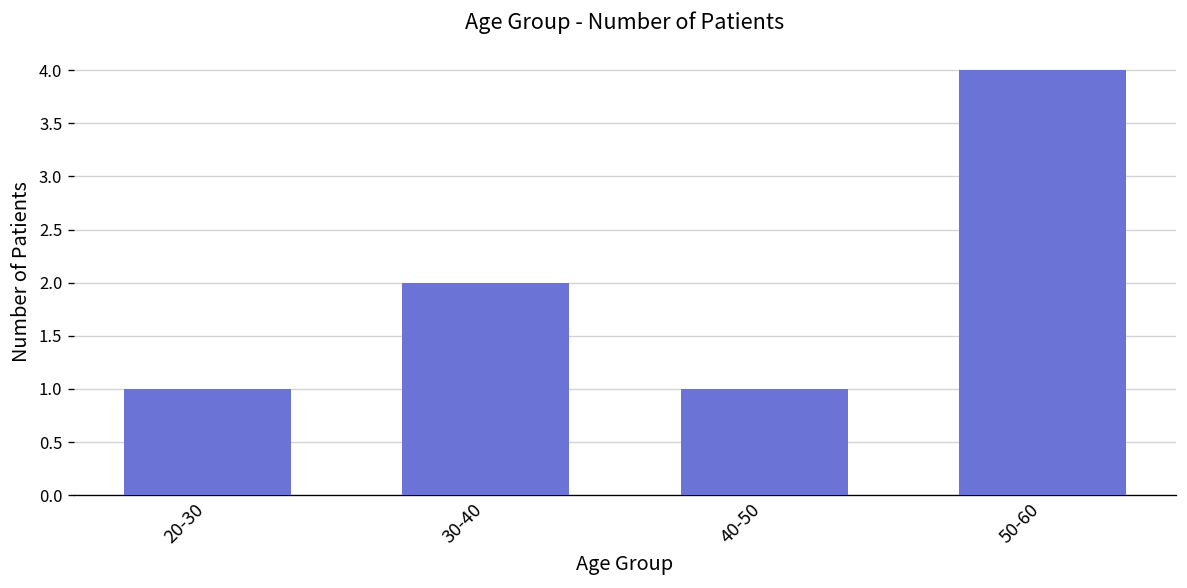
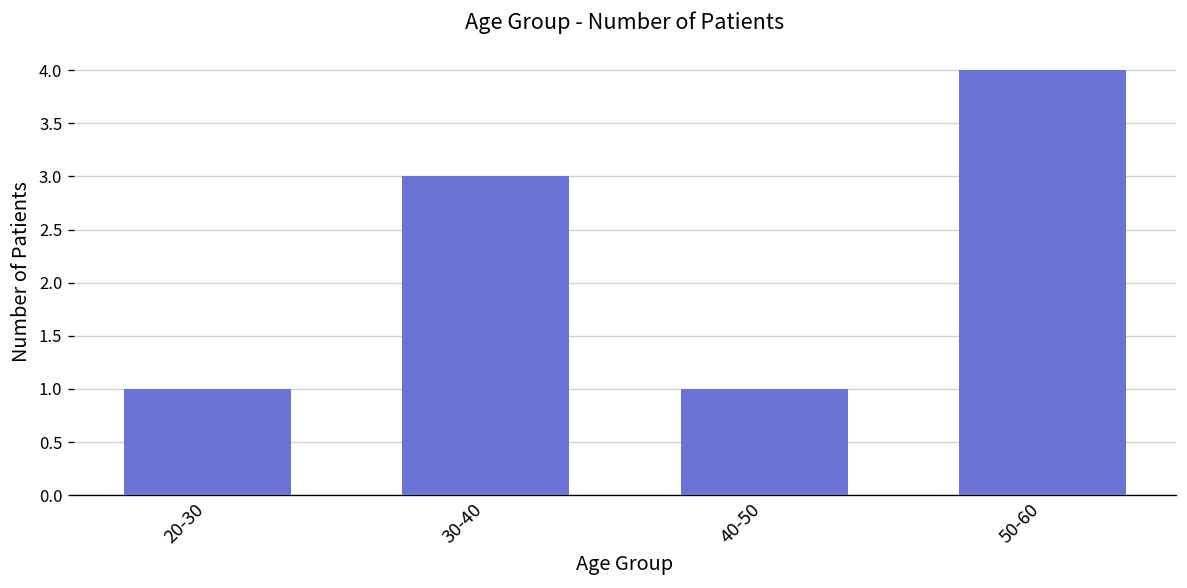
30-40: 2 -> 3
